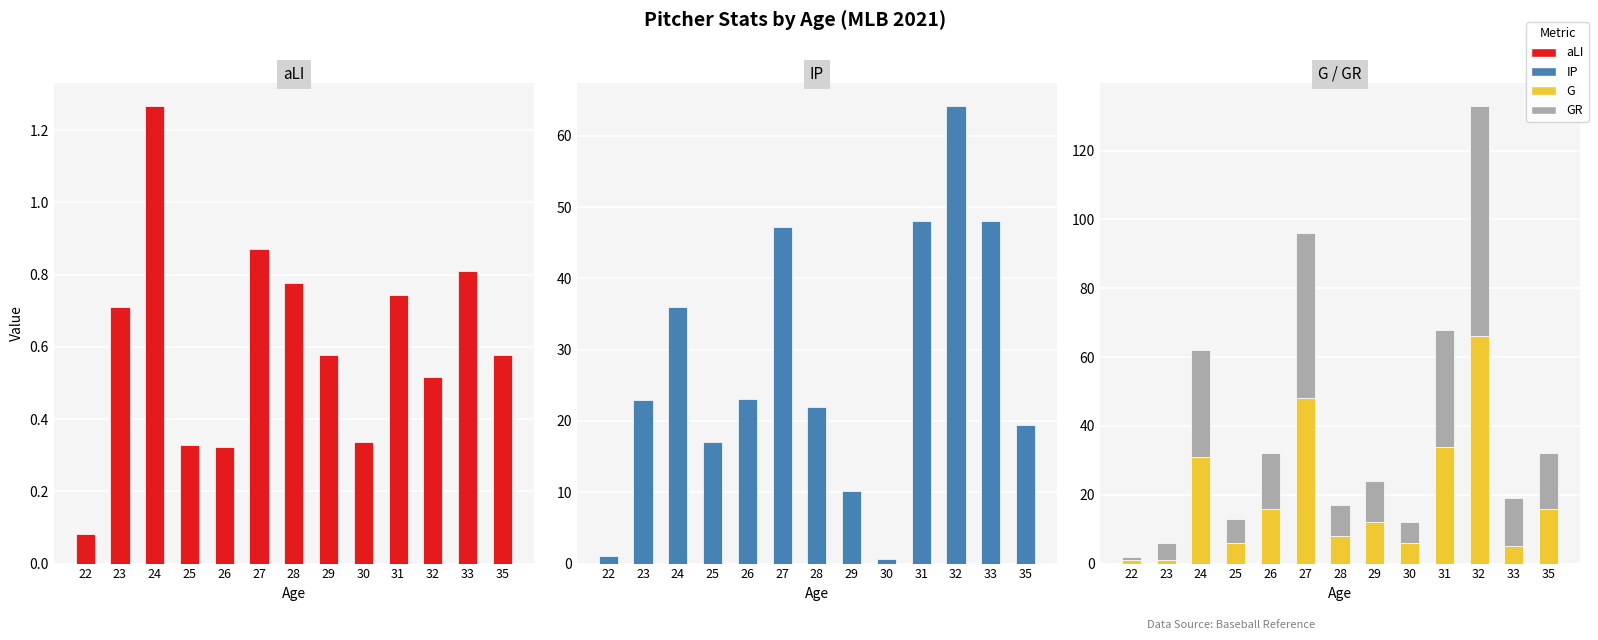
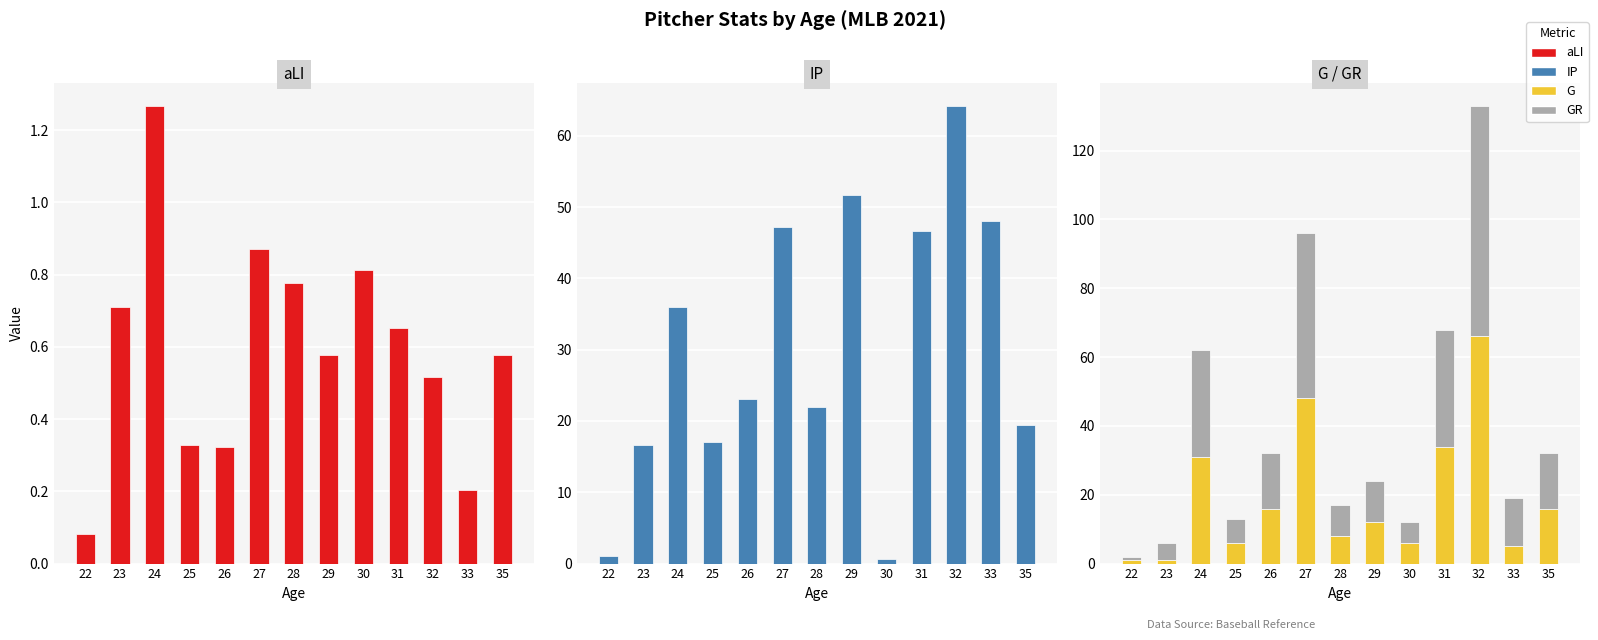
aLI, 30: 0.34 -> 0.81
aLI, 31: 0.74 -> 0.65
aLI, 33: 0.81 -> 0.21
IP, 23: 23 -> 17
IP, 29: 10 -> 52
IP, 31: 48 -> 47
